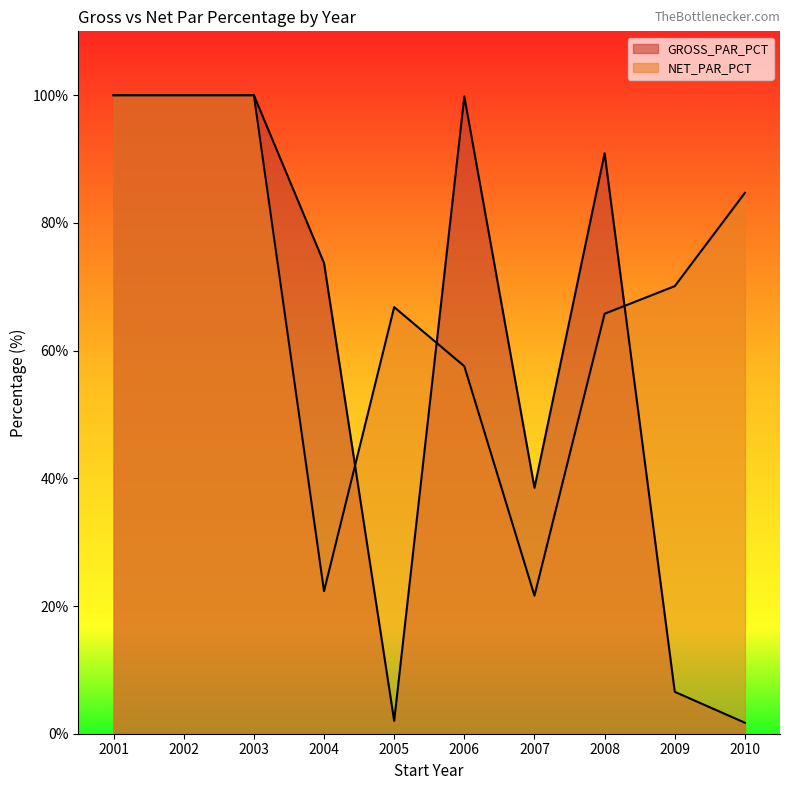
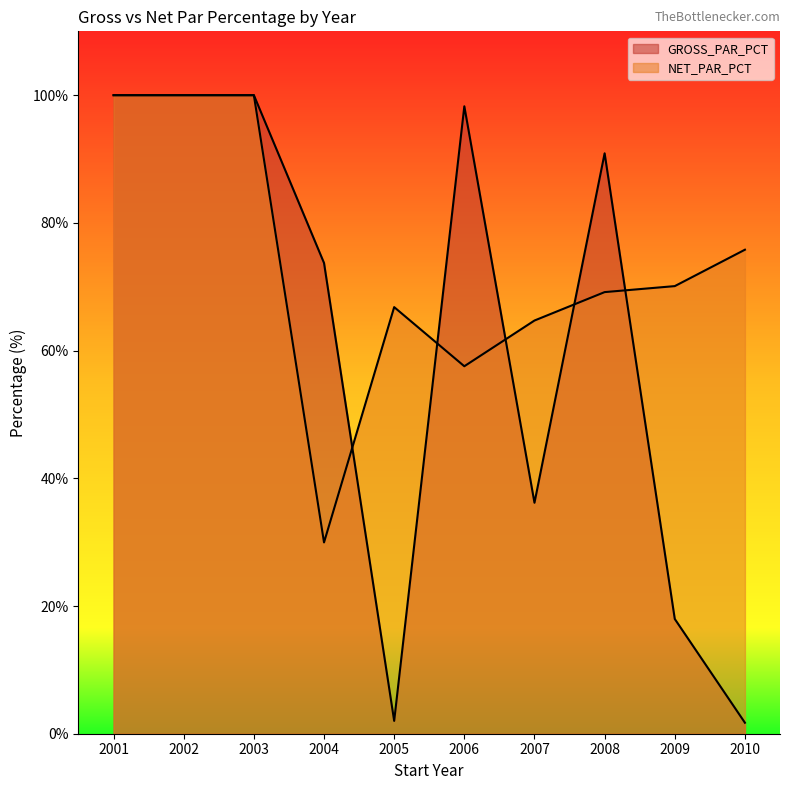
NET_PAR_PCT, 2004: 22% -> 30%
GROSS_PAR_PCT, 2006: 100% -> 98%
GROSS_PAR_PCT, 2007: 39% -> 36%
NET_PAR_PCT, 2007: 22% -> 65%
NET_PAR_PCT, 2008: 66% -> 69%
GROSS_PAR_PCT, 2009: 7% -> 18%
NET_PAR_PCT, 2010: 85% -> 76%
